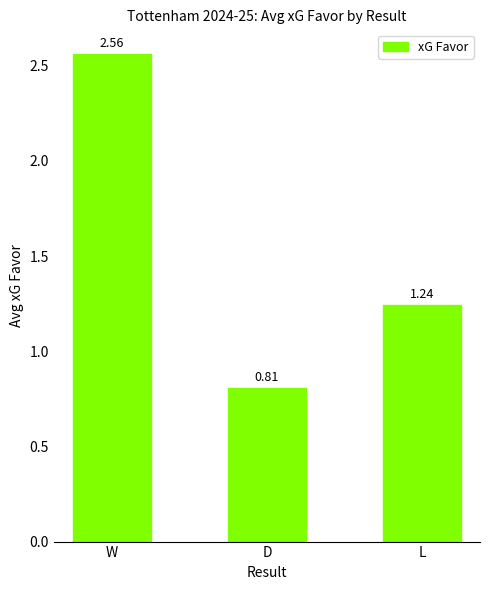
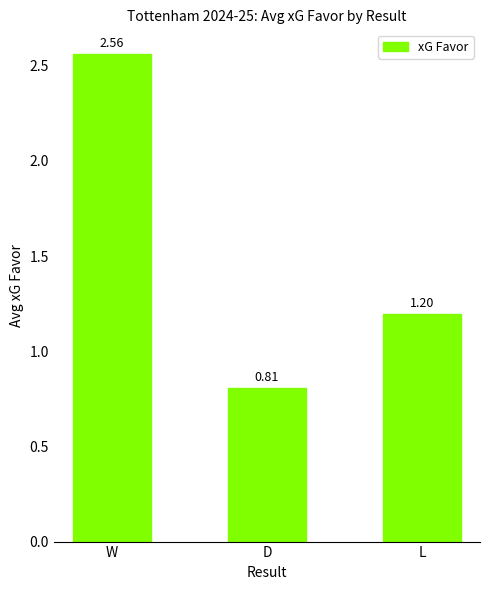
L: 1.24 -> 1.20
